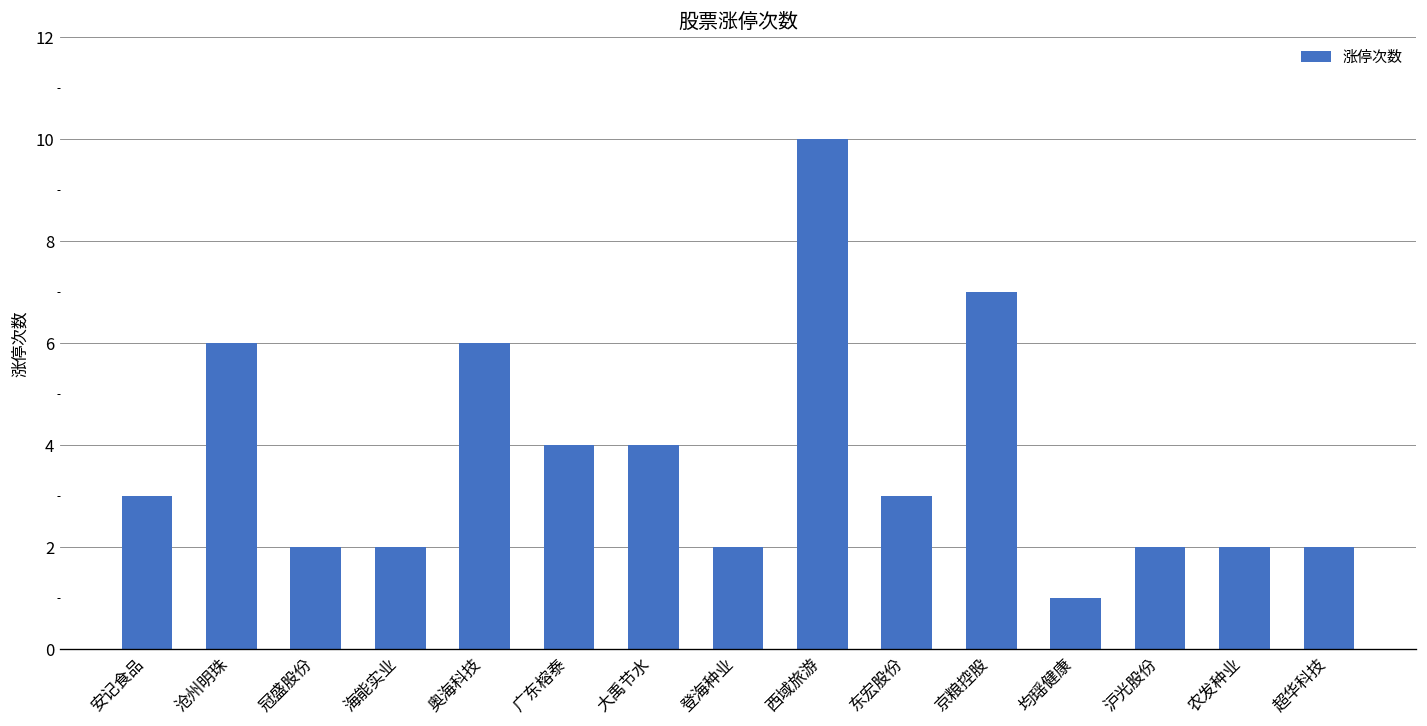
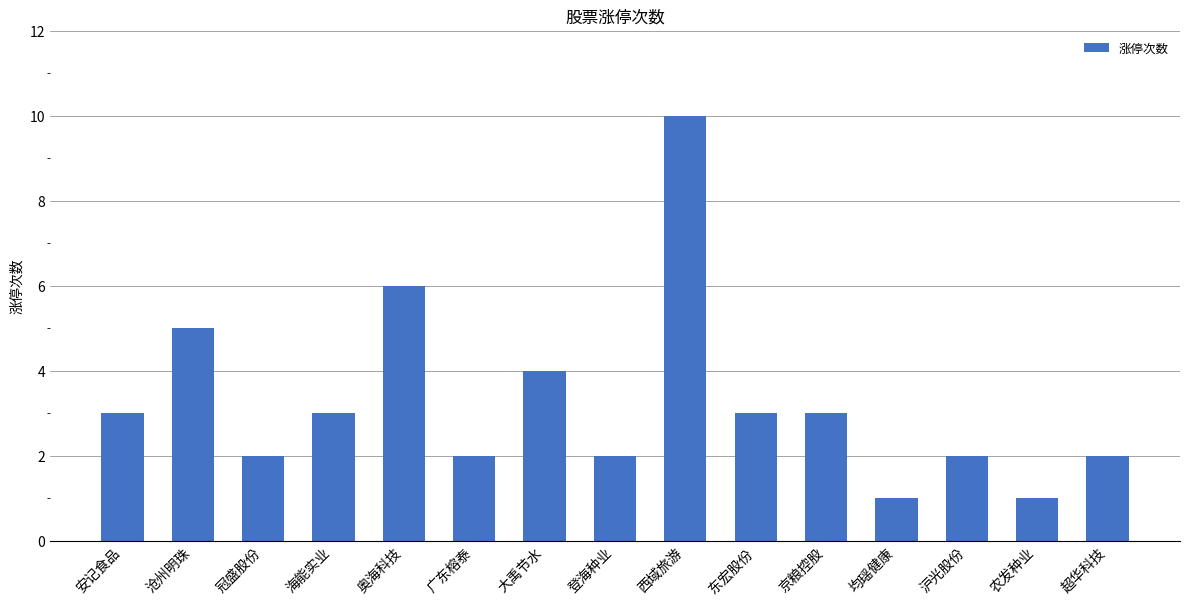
沧州明珠: 6 -> 5
海能实业: 2 -> 3
广东榕泰: 4 -> 2
京粮控股: 7 -> 3
农发种业: 2 -> 1
